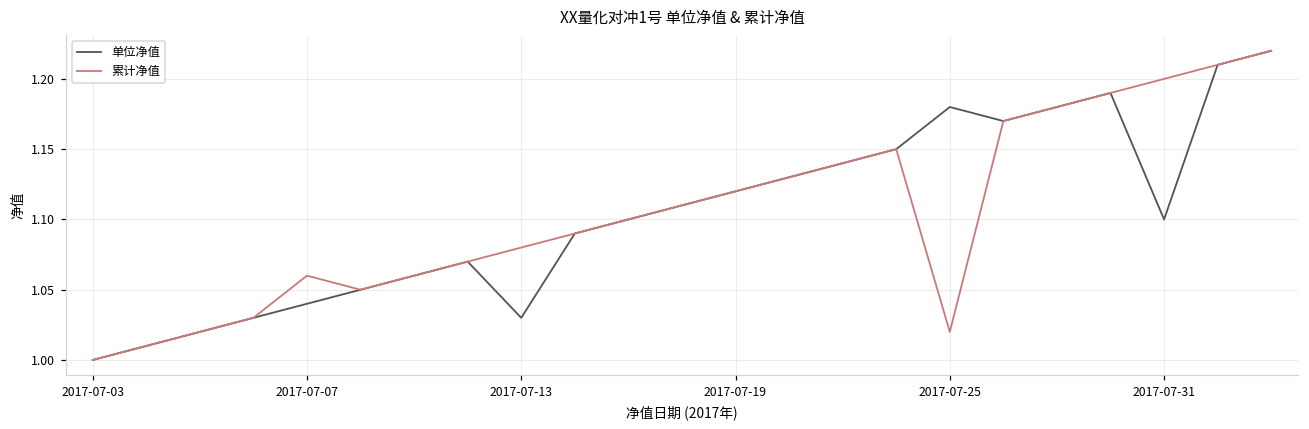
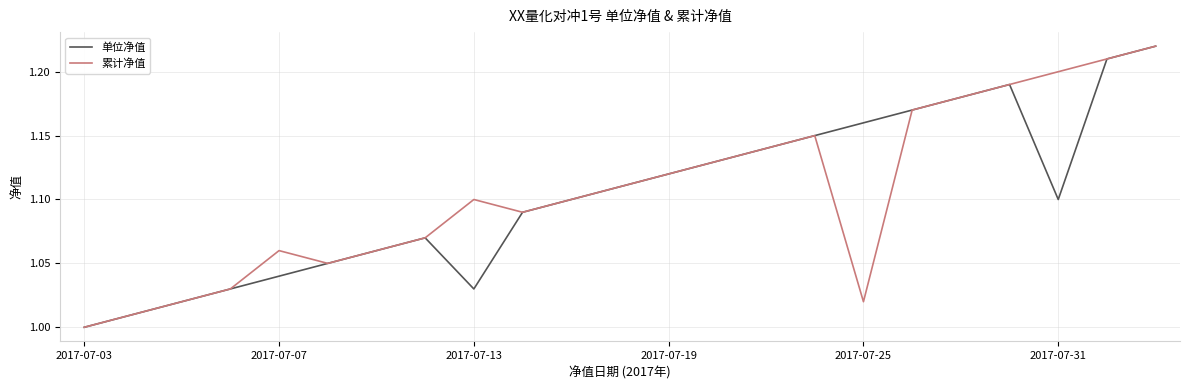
累计净值, 2017-07-13: 1.08 -> 1.10
单位净值, 2017-07-25: 1.18 -> 1.16
